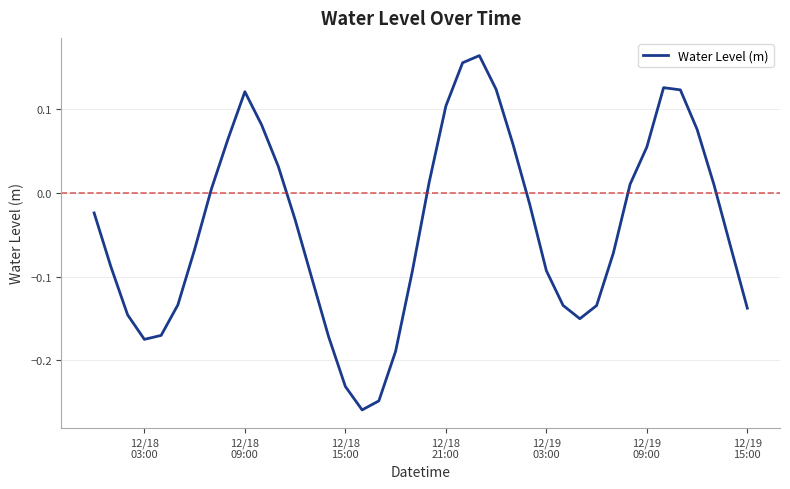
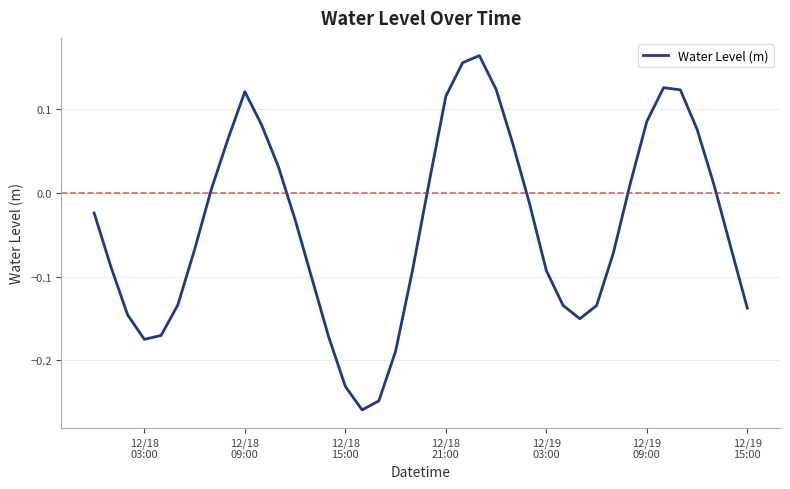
12/18 21:00: 0.10 -> 0.12
12/19 09:00: 0.05 -> 0.09
